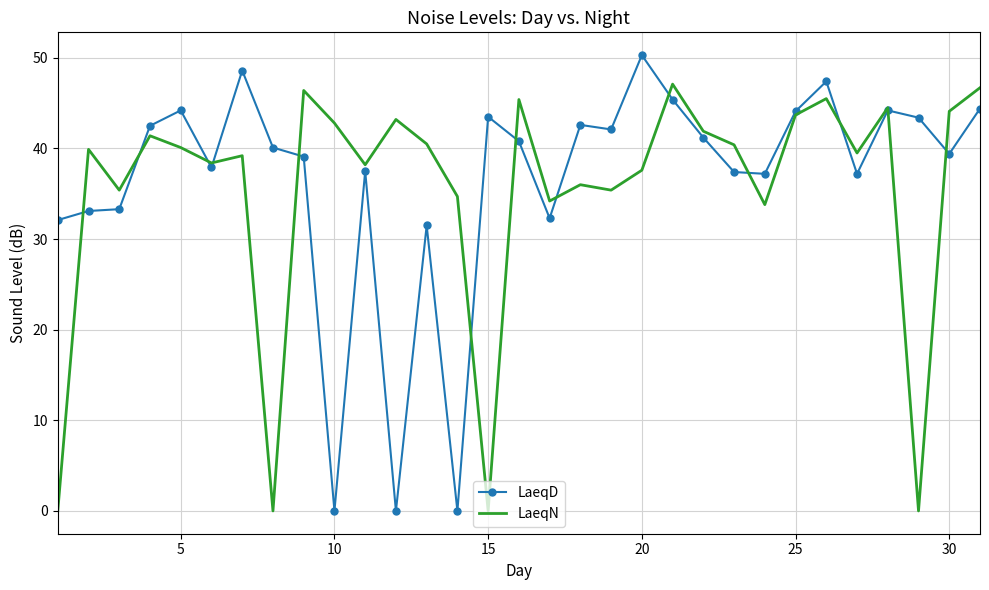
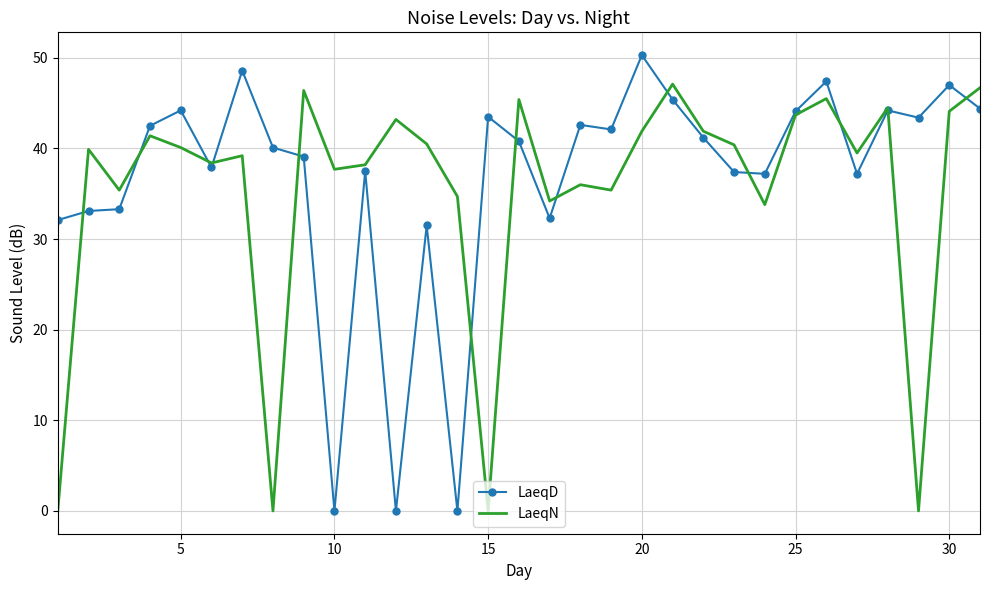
LaeqN, 10: 43 -> 38
LaeqN, 20: 38 -> 42
LaeqD, 30: 39 -> 47
